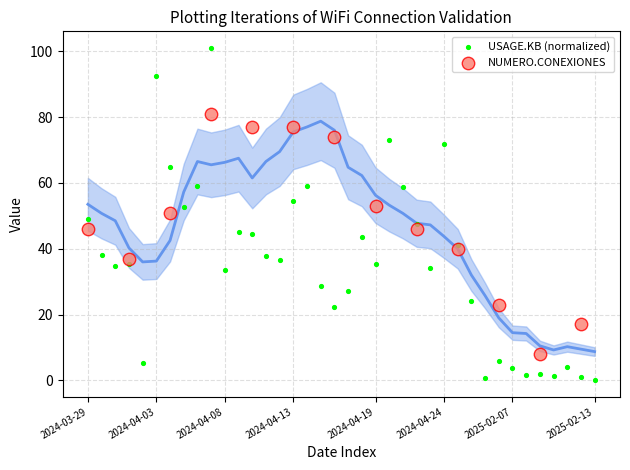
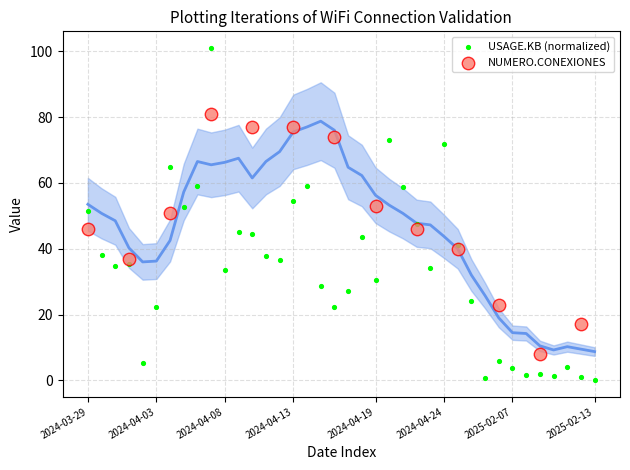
USAGE.KB (normalized), 2024-03-29: 49 -> 52
USAGE.KB (normalized), 2024-04-03: 93 -> 22
USAGE.KB (normalized), 2024-04-19: 35 -> 31
